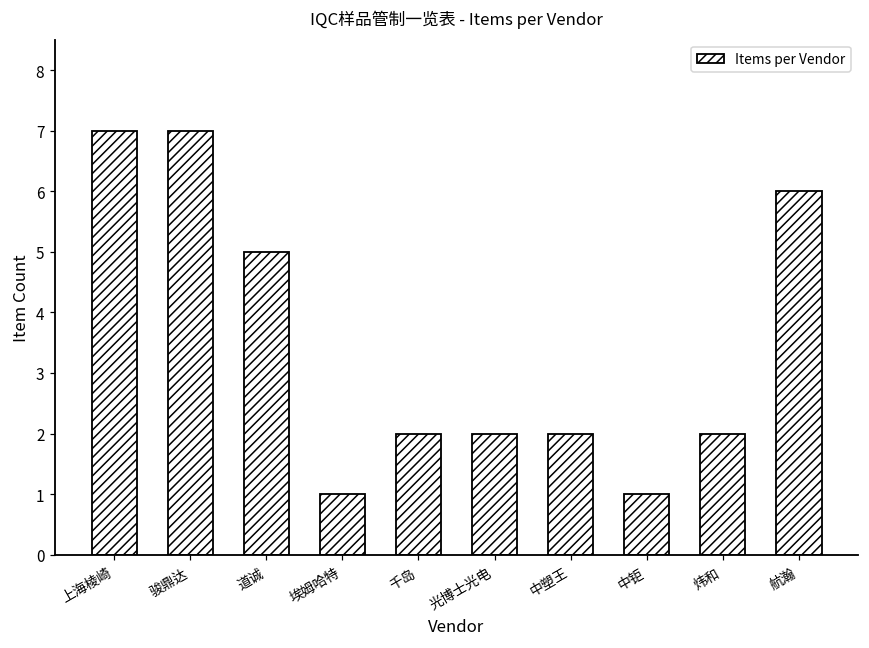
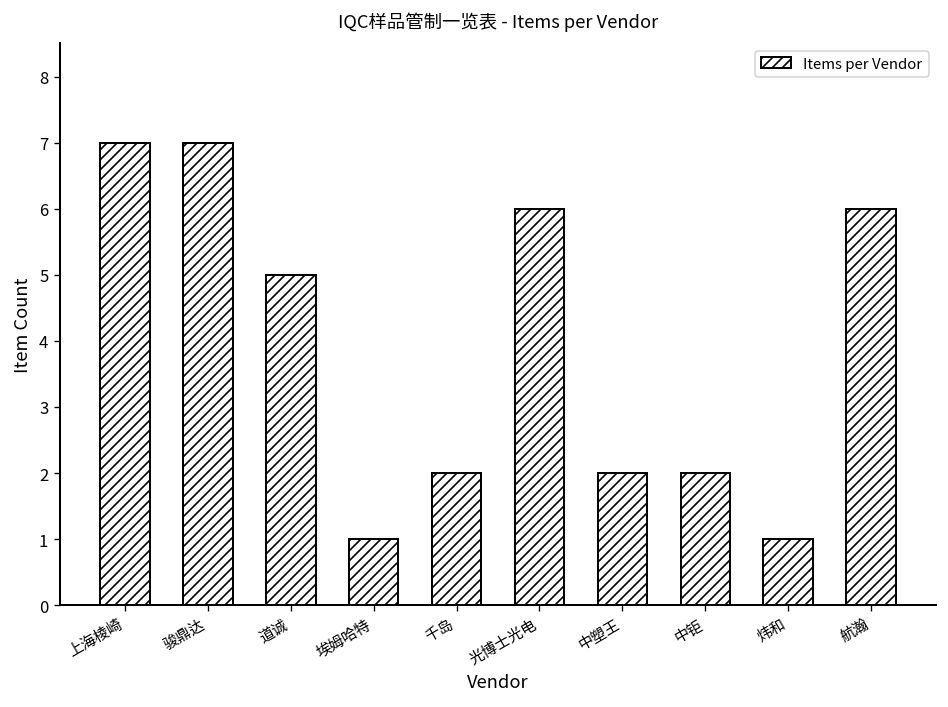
光博士光电: 2 -> 6
中钜: 1 -> 2
炜和: 2 -> 1
